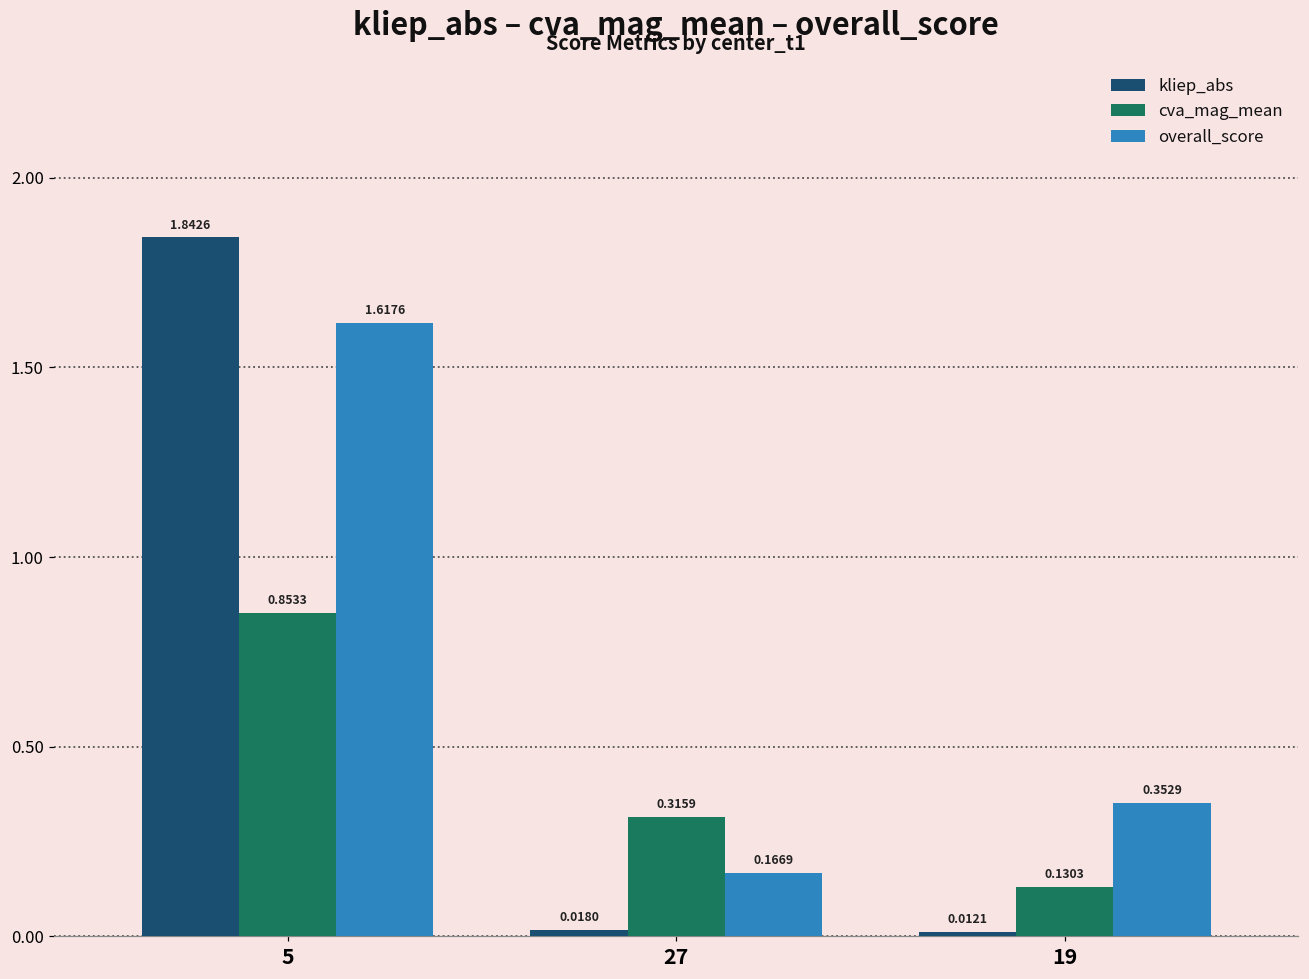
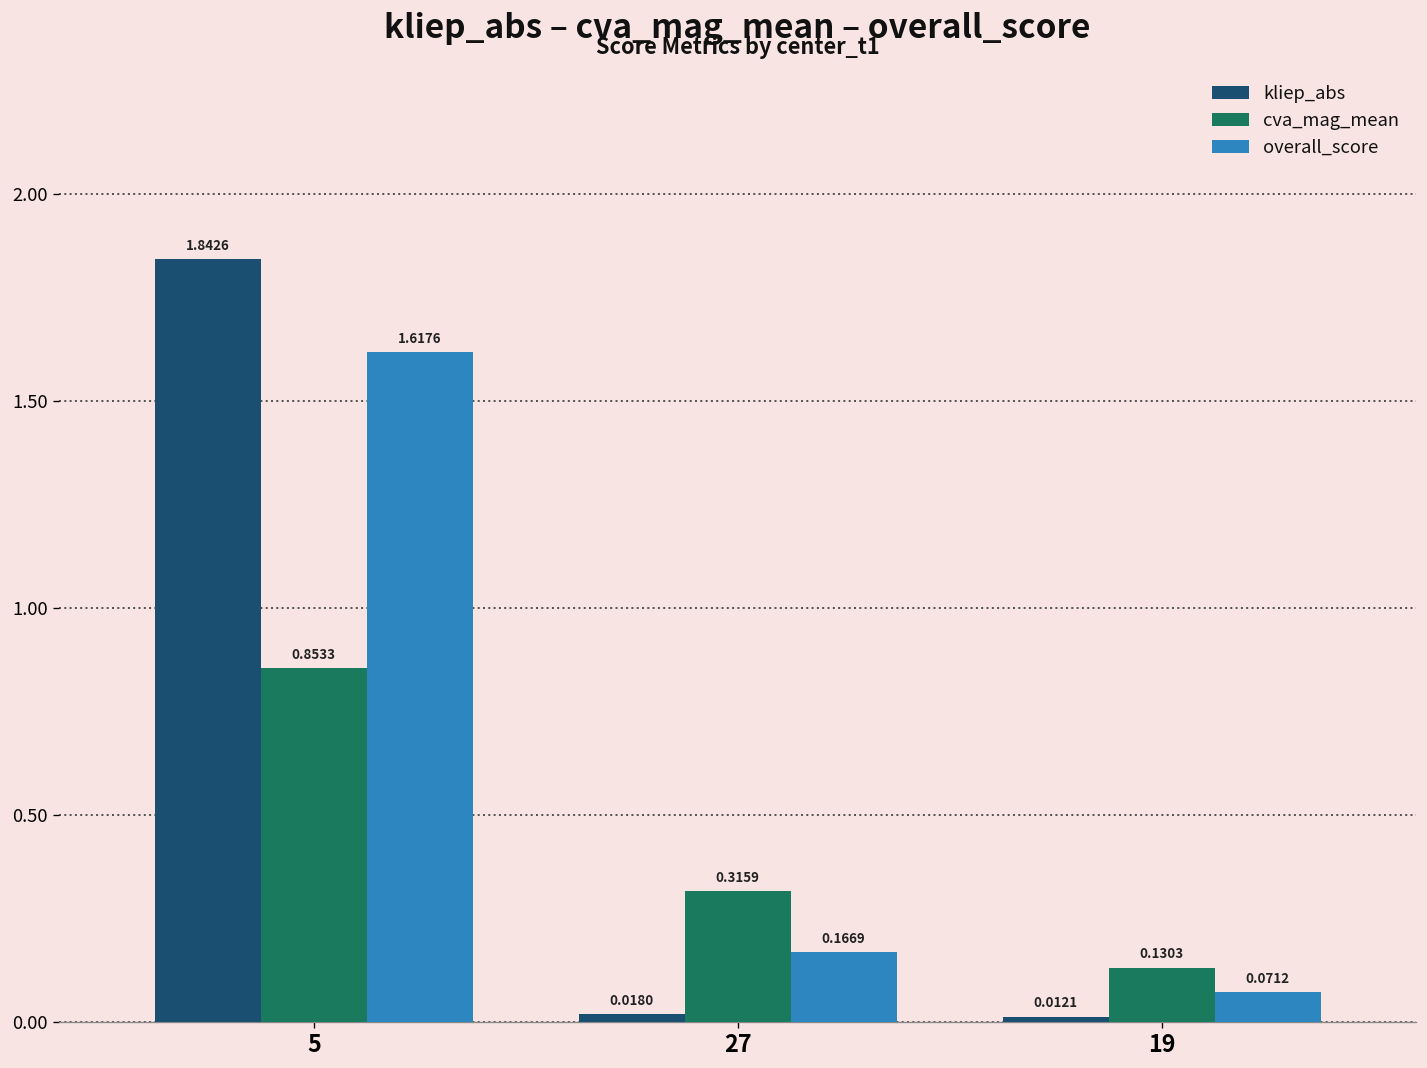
overall_score, 19: 0.3529 -> 0.0712
